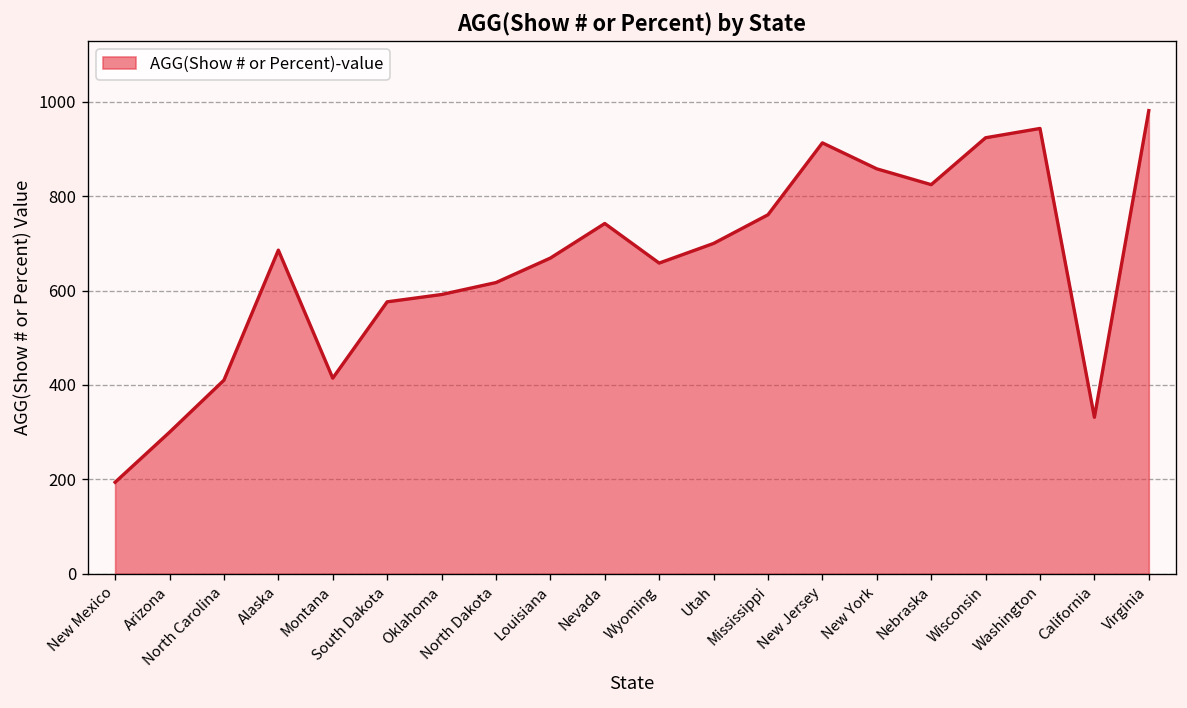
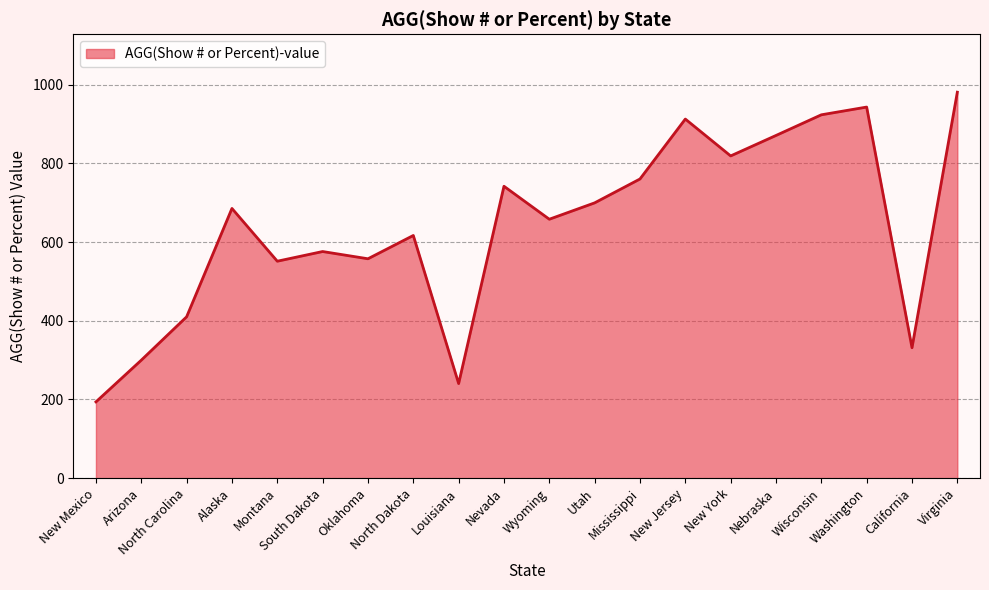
Montana: 410 -> 550
Oklahoma: 590 -> 560
Louisiana: 670 -> 240
New York: 860 -> 820
Nebraska: 820 -> 870
